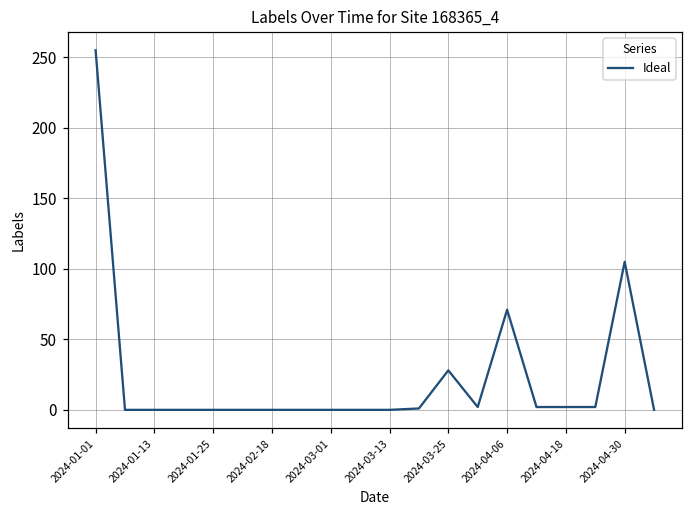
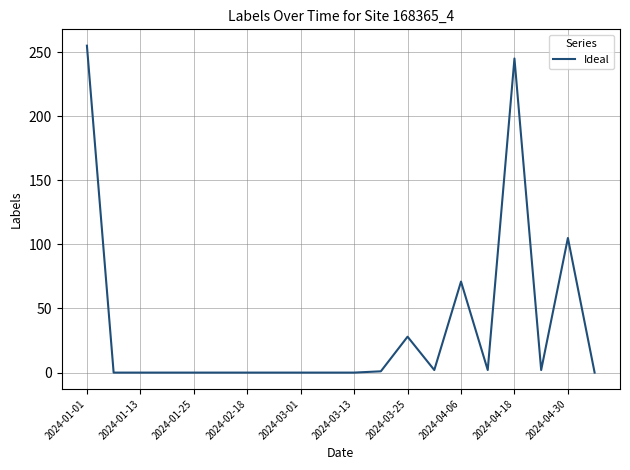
2024-04-18: 2 -> 245
